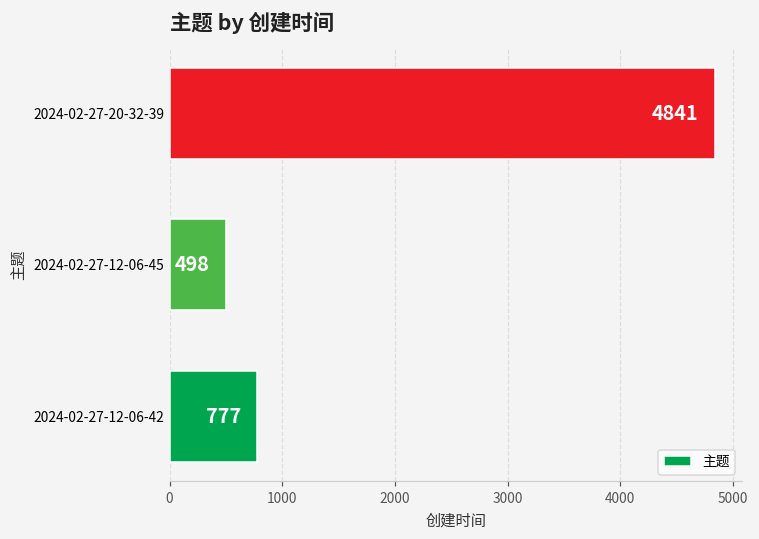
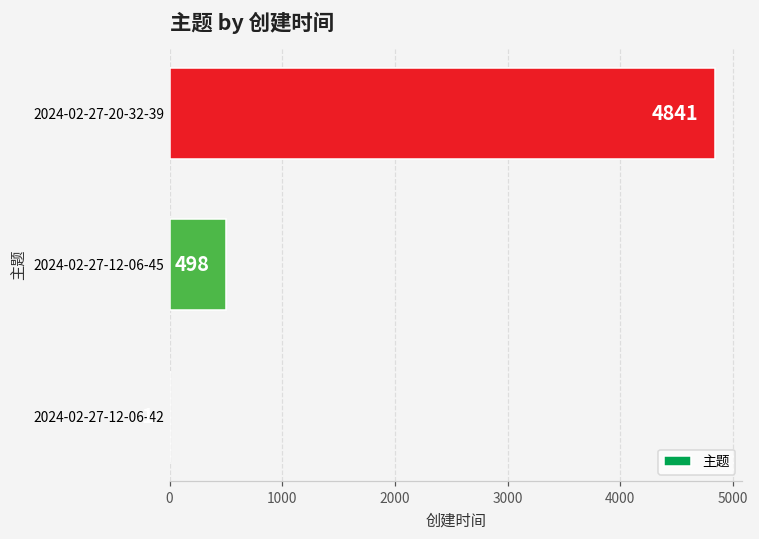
2024-02-27-12-06-42: 780 -> 0
